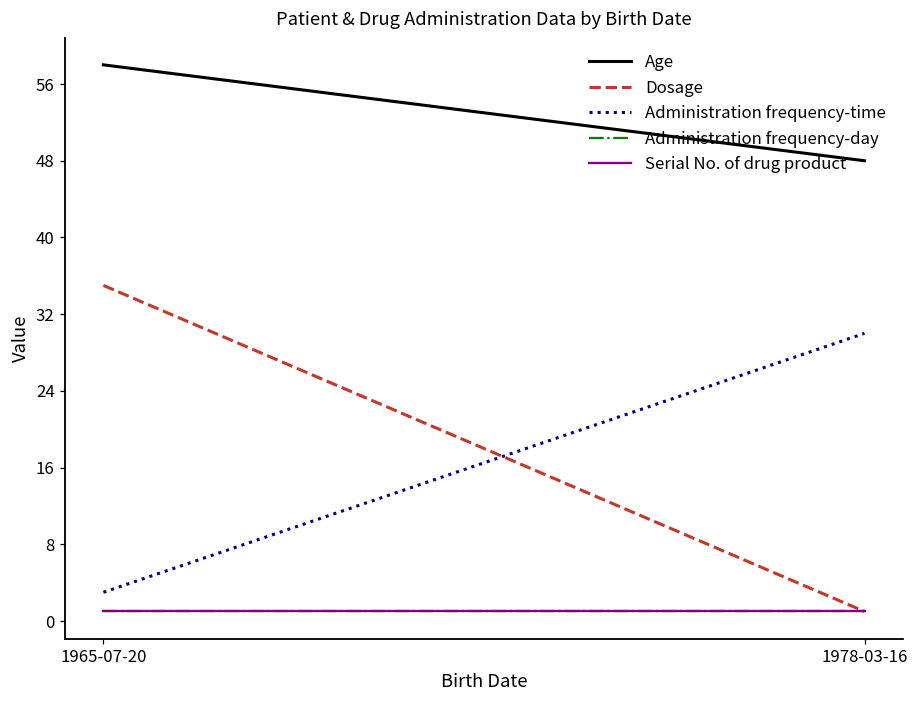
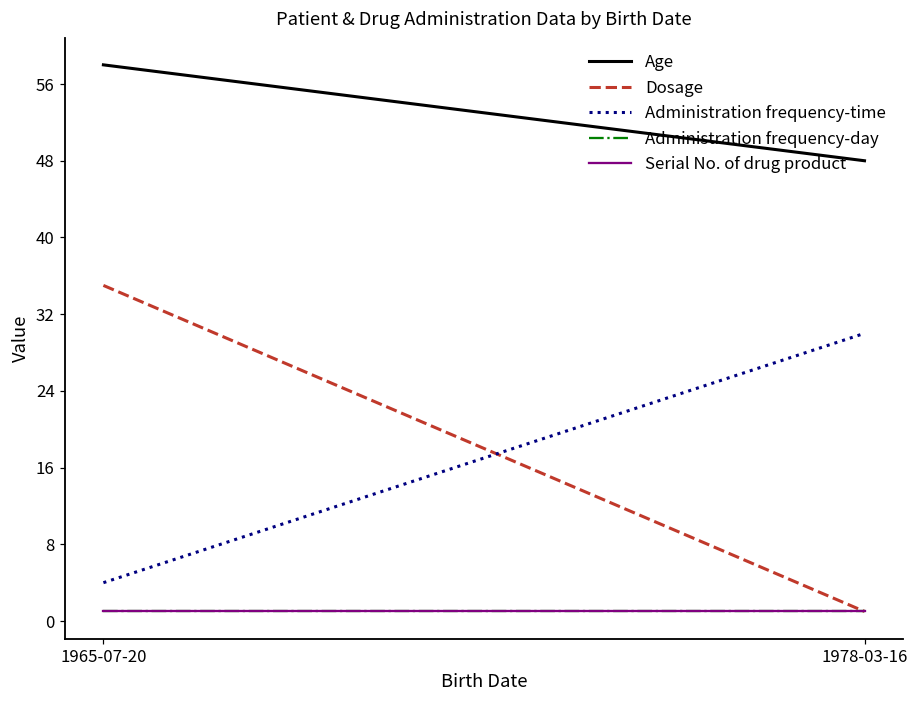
Administration frequency-time, 1965-07-20: 3 -> 4
